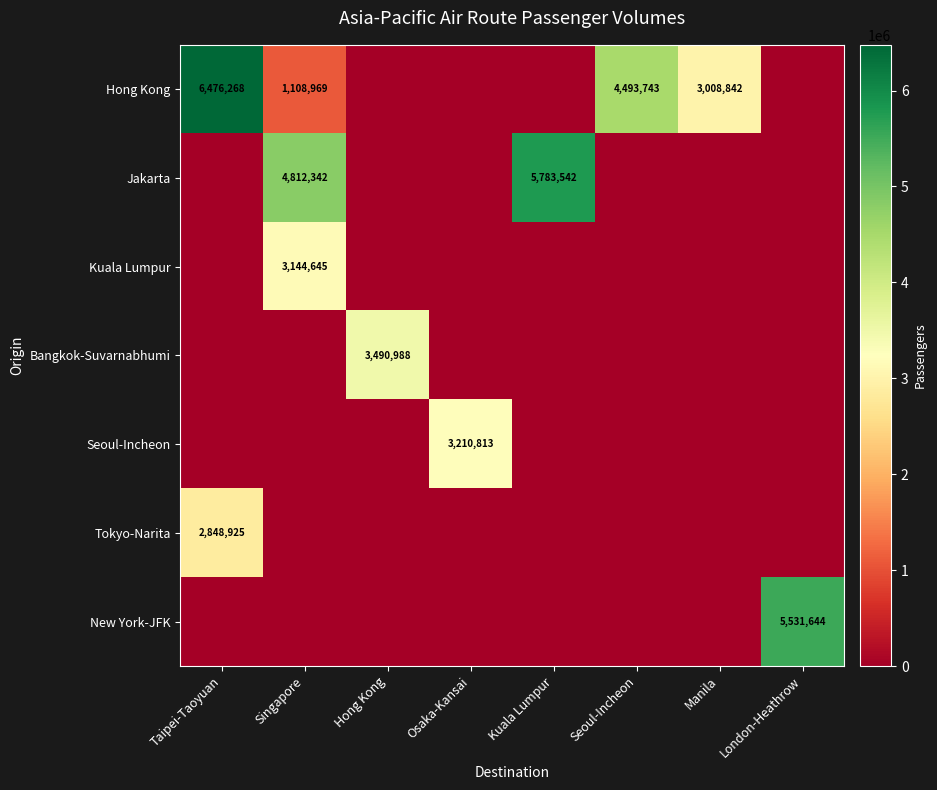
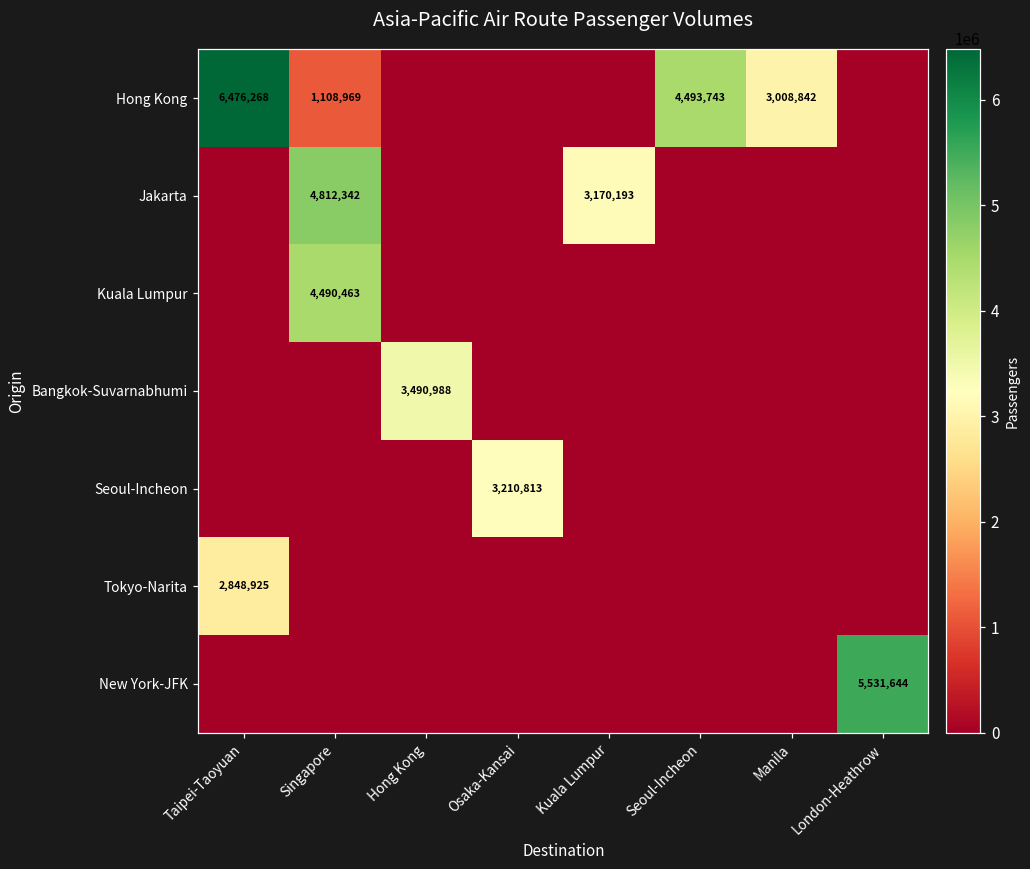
Jakarta, Kuala Lumpur: 5,783,542 -> 3,170,193
Kuala Lumpur, Singapore: 3,144,645 -> 4,490,463
